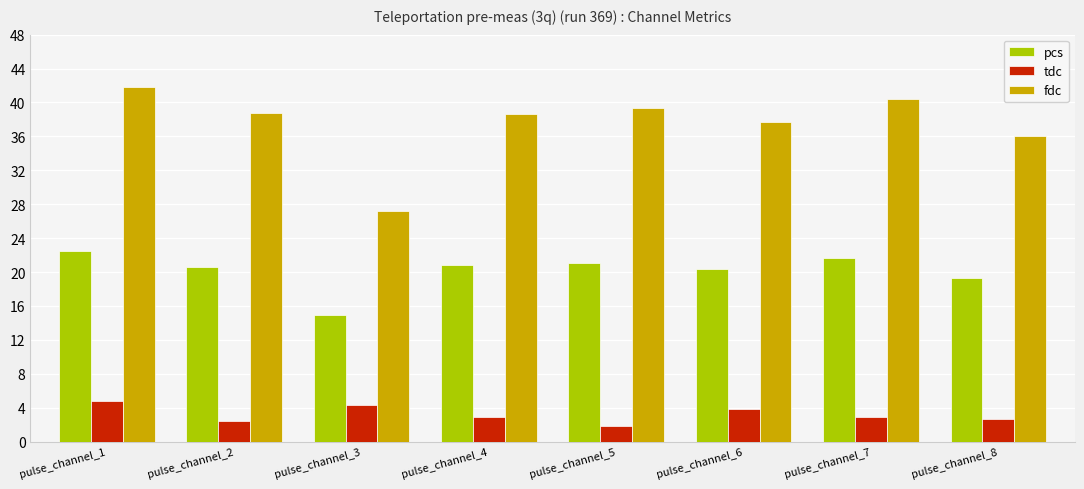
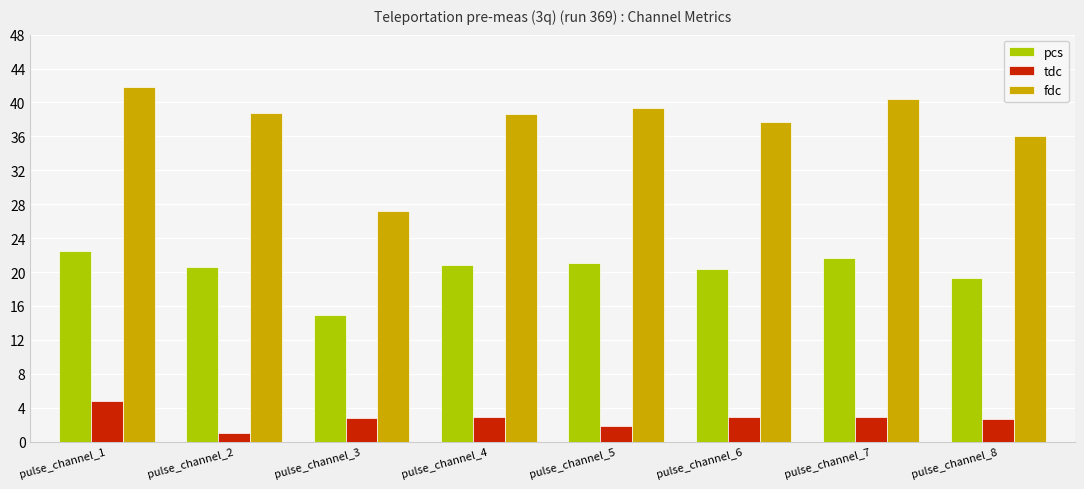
tdc, pulse_channel_2: 2 -> 1
tdc, pulse_channel_3: 4 -> 3
tdc, pulse_channel_6: 4 -> 3
